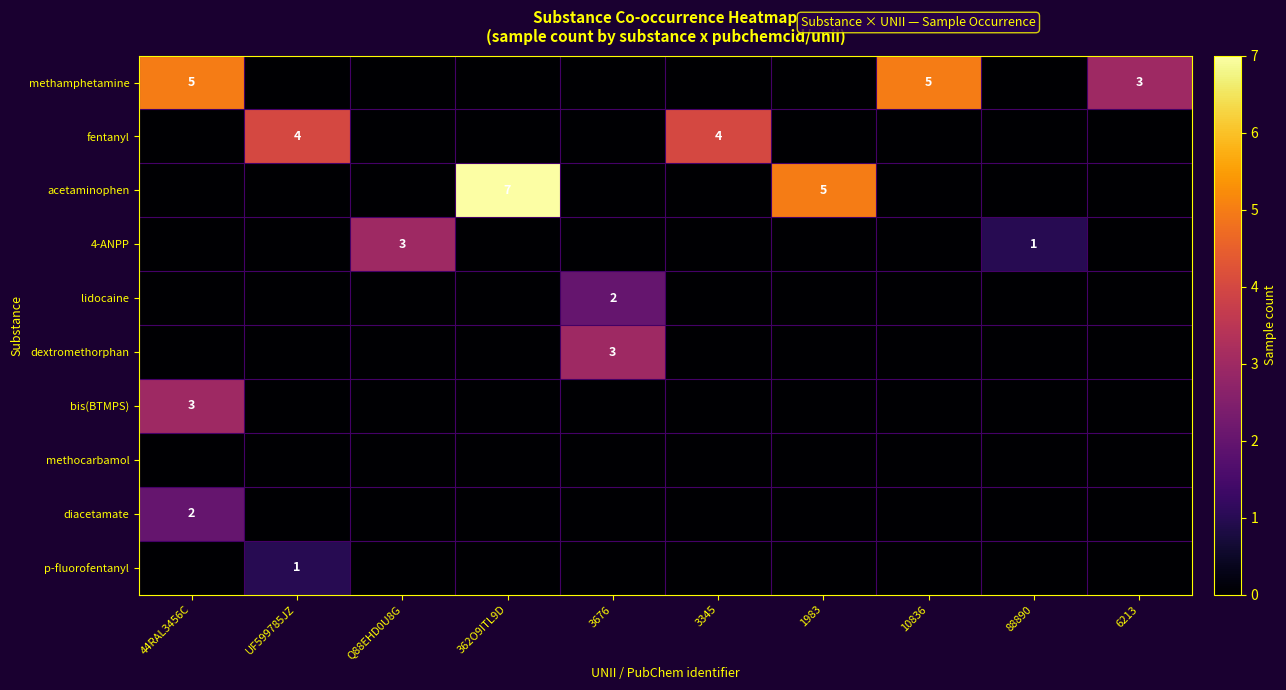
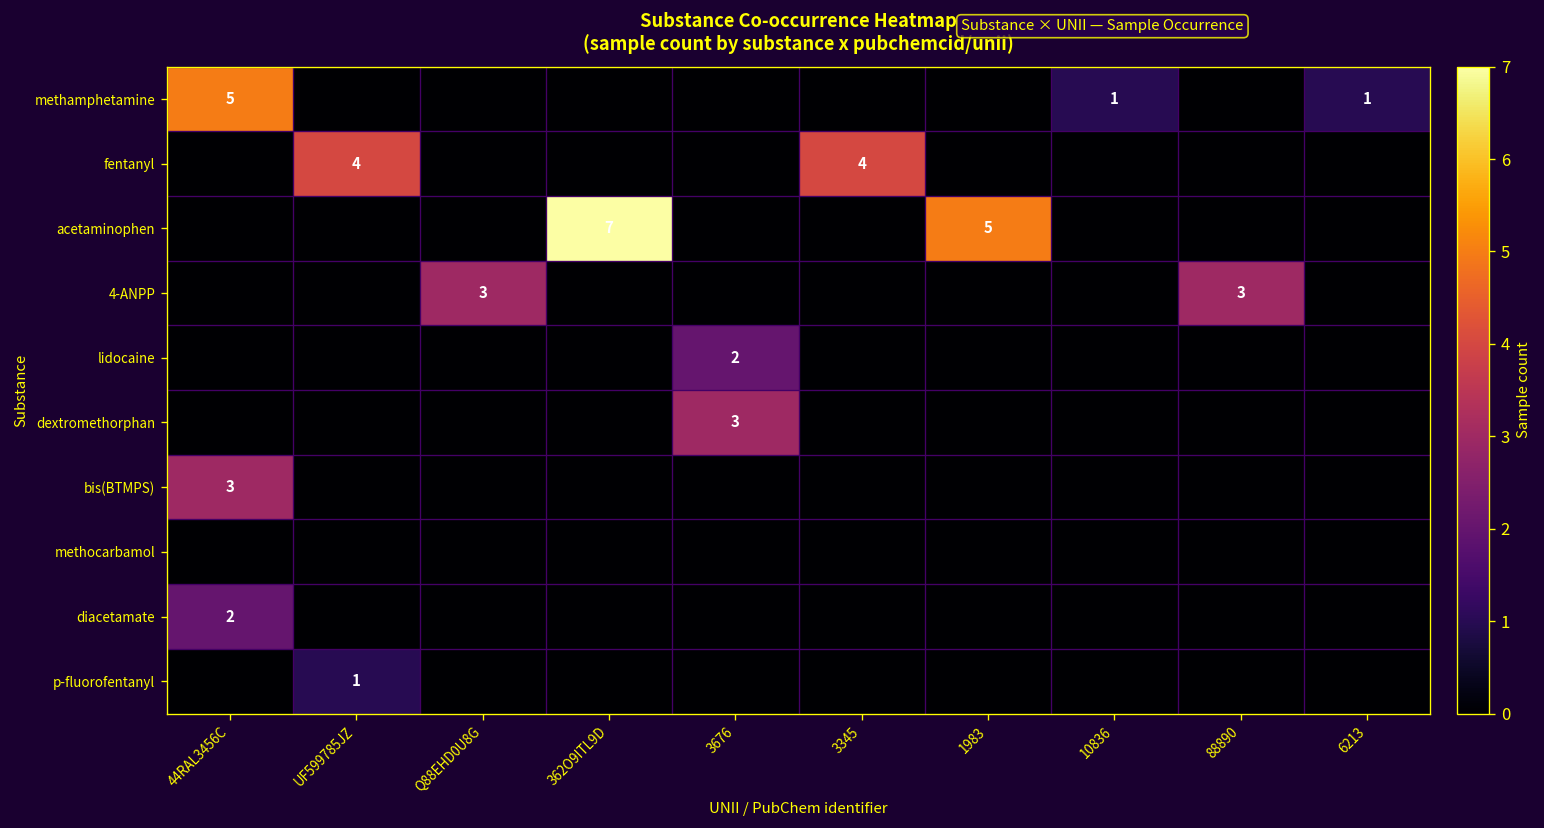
methamphetamine, 10836: 5 -> 1
methamphetamine, 6213: 3 -> 1
4-ANPP, 88890: 1 -> 3
